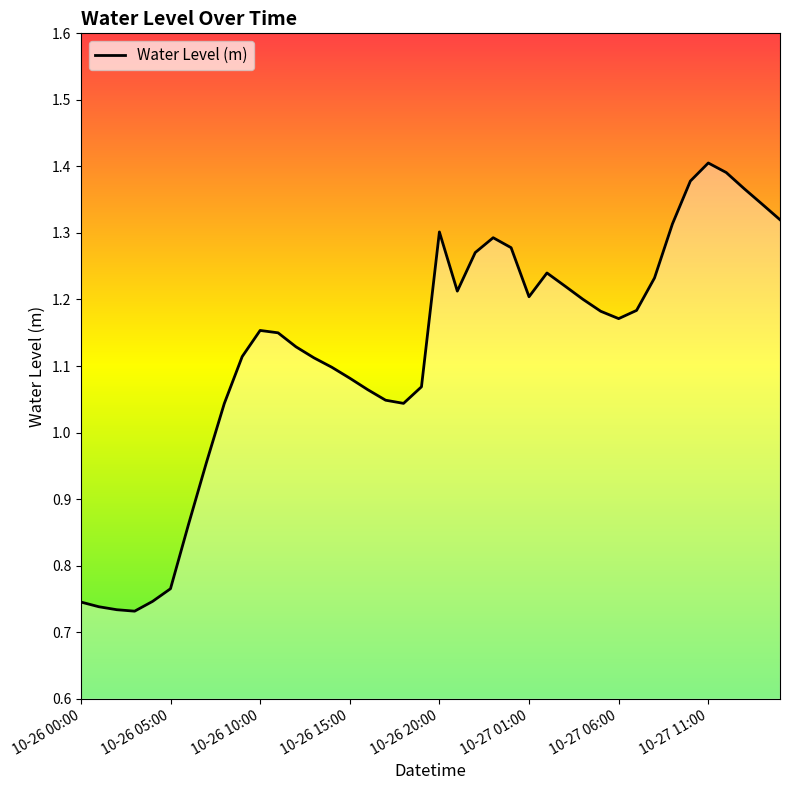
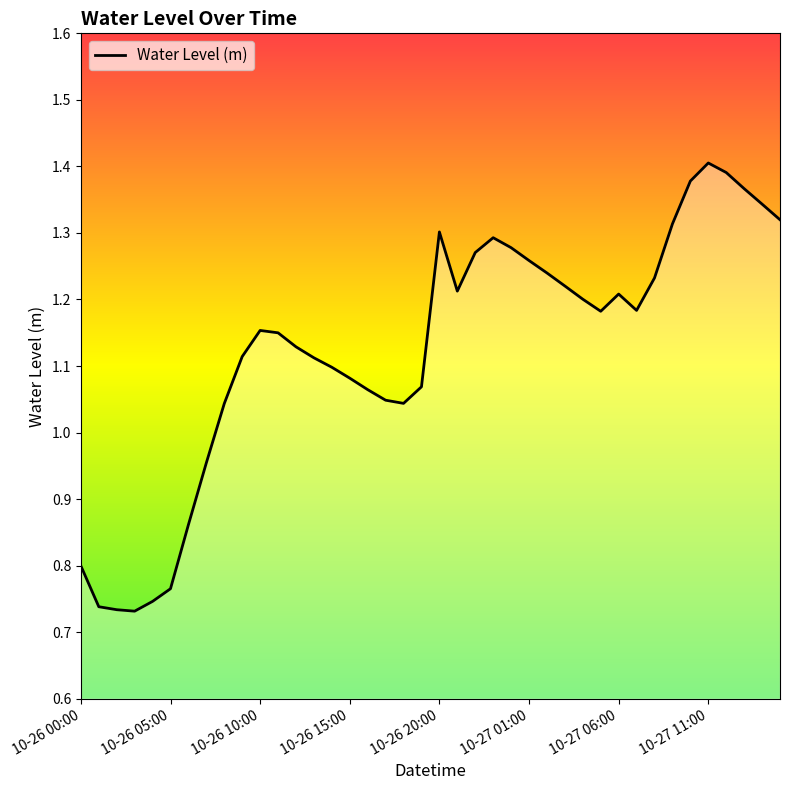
10-26 00:00: 0.75 -> 0.80
10-27 01:00: 1.20 -> 1.26
10-27 06:00: 1.17 -> 1.21
